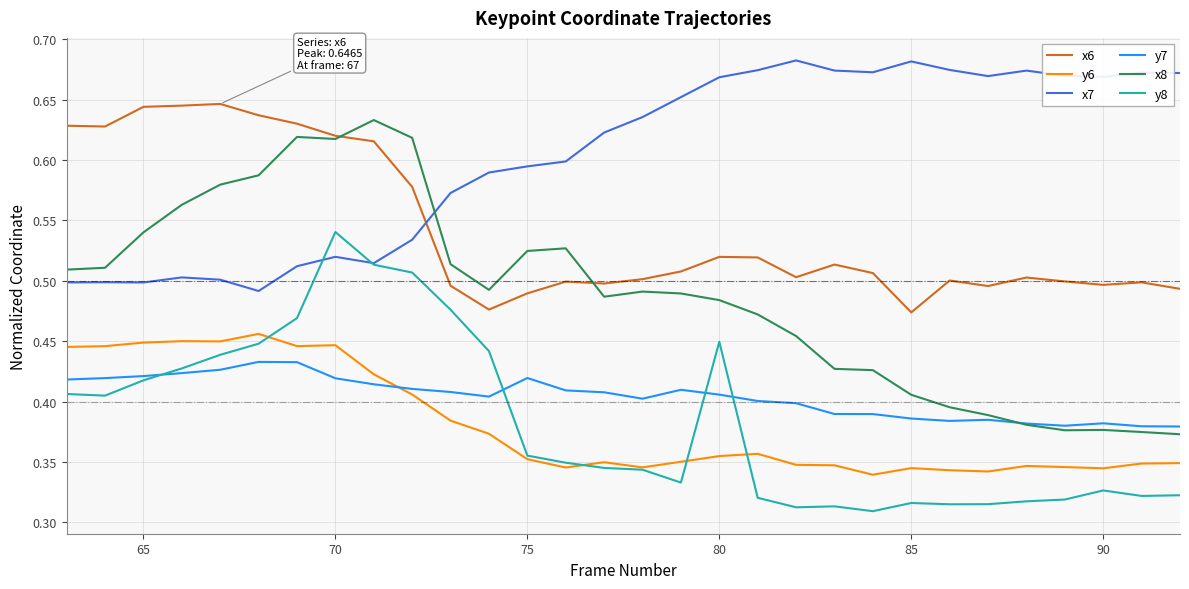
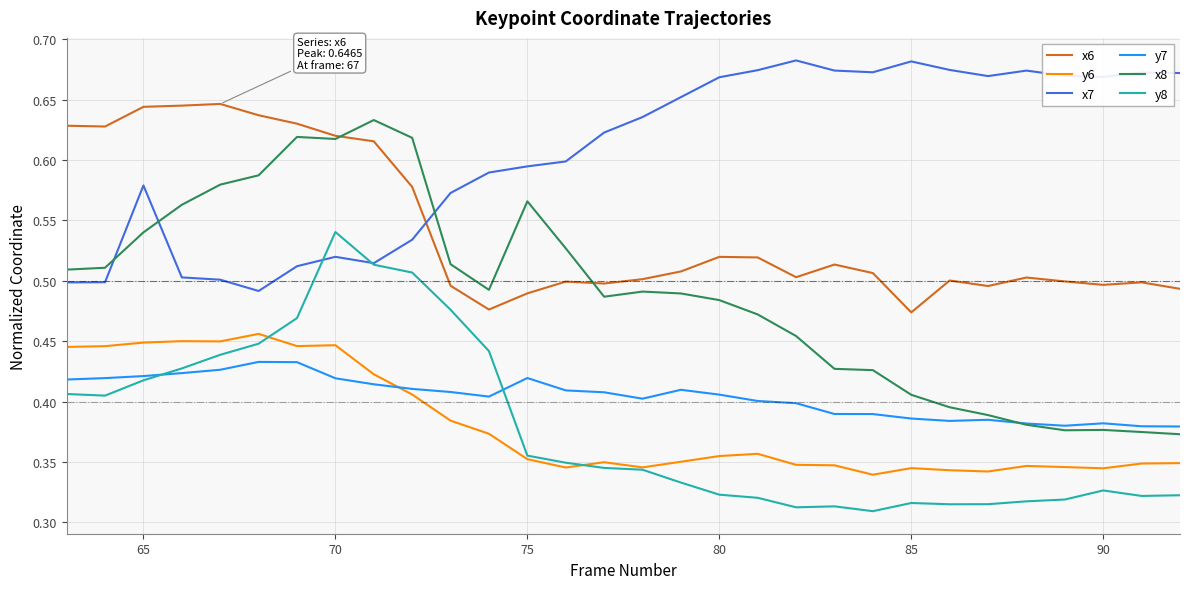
x7, 65: 0.499 -> 0.579
x8, 75: 0.525 -> 0.566
y8, 80: 0.449 -> 0.323
